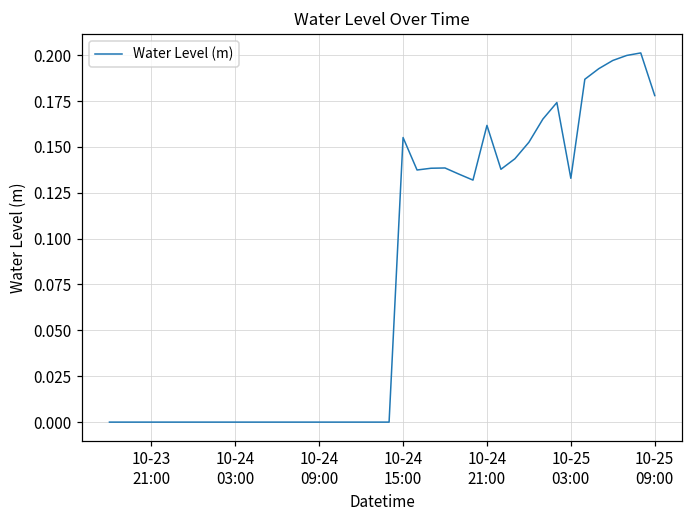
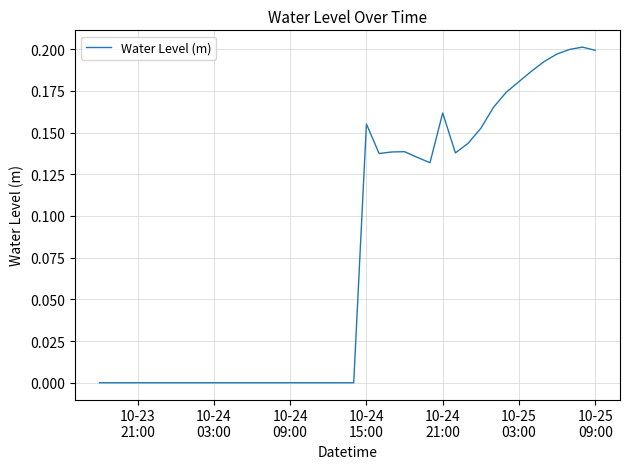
10-25 03:00: 0.133 -> 0.180
10-25 09:00: 0.178 -> 0.199
